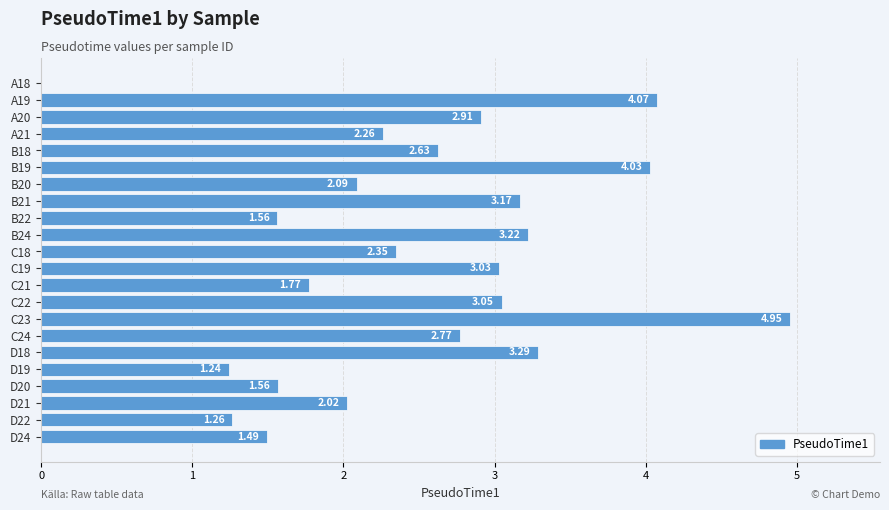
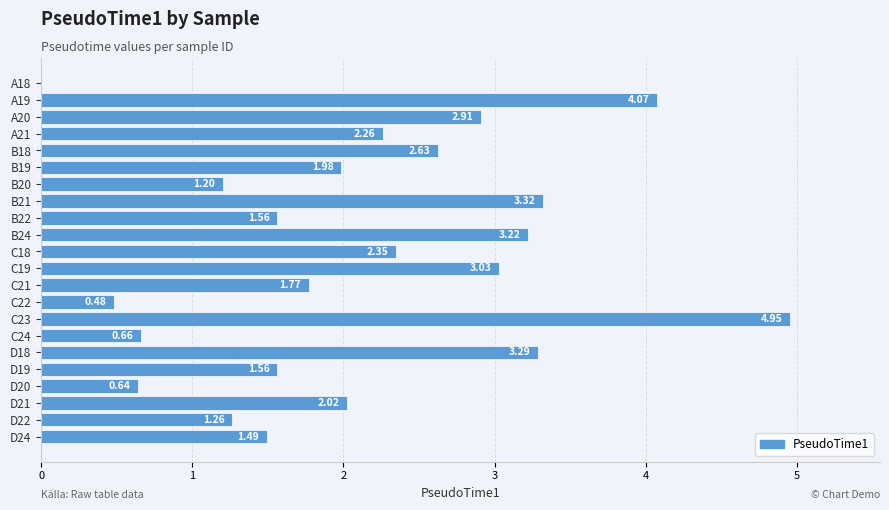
B19: 4.03 -> 1.98
B20: 2.09 -> 1.20
B21: 3.17 -> 3.32
C22: 3.05 -> 0.48
C24: 2.77 -> 0.66
D19: 1.24 -> 1.56
D20: 1.56 -> 0.64
